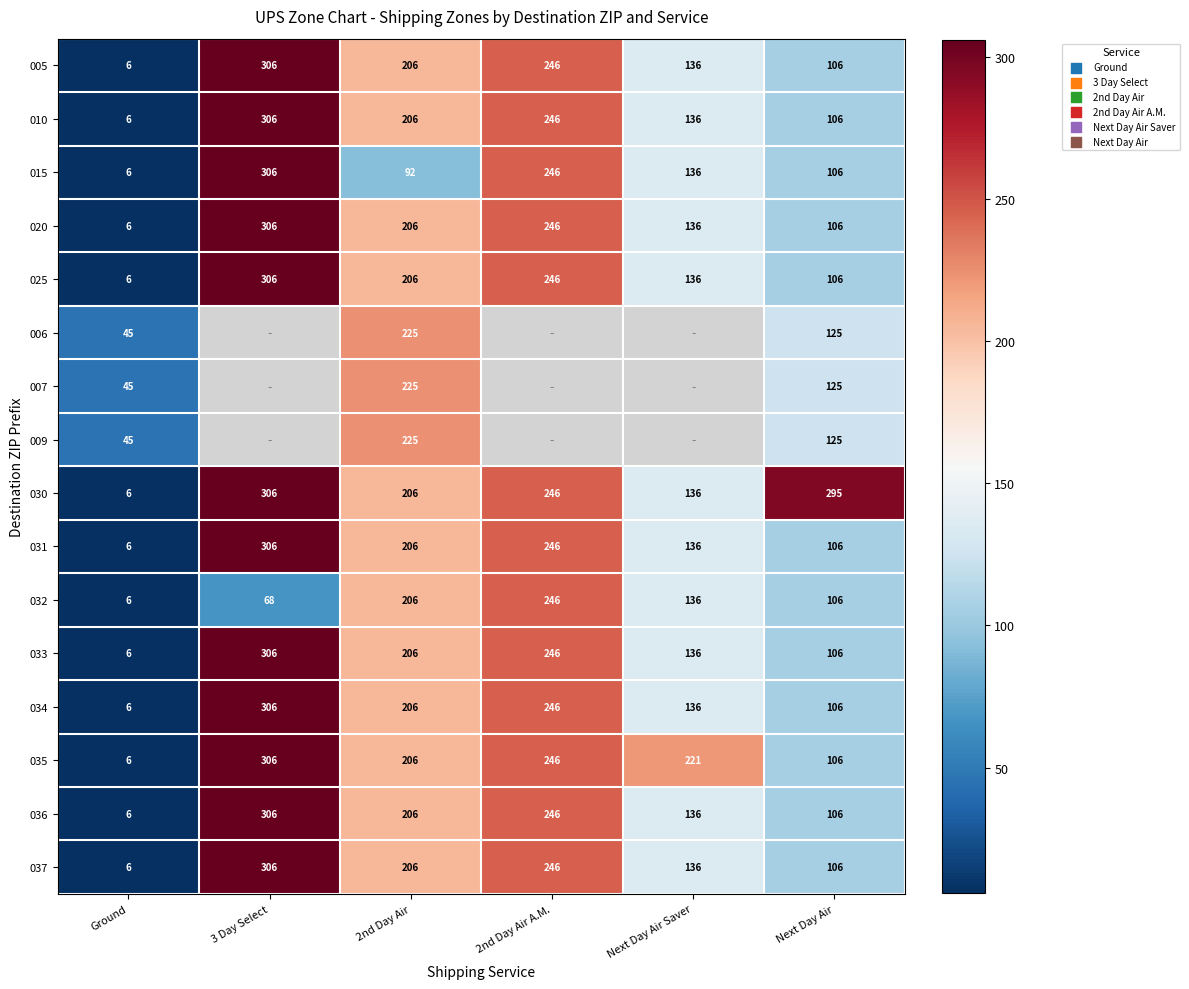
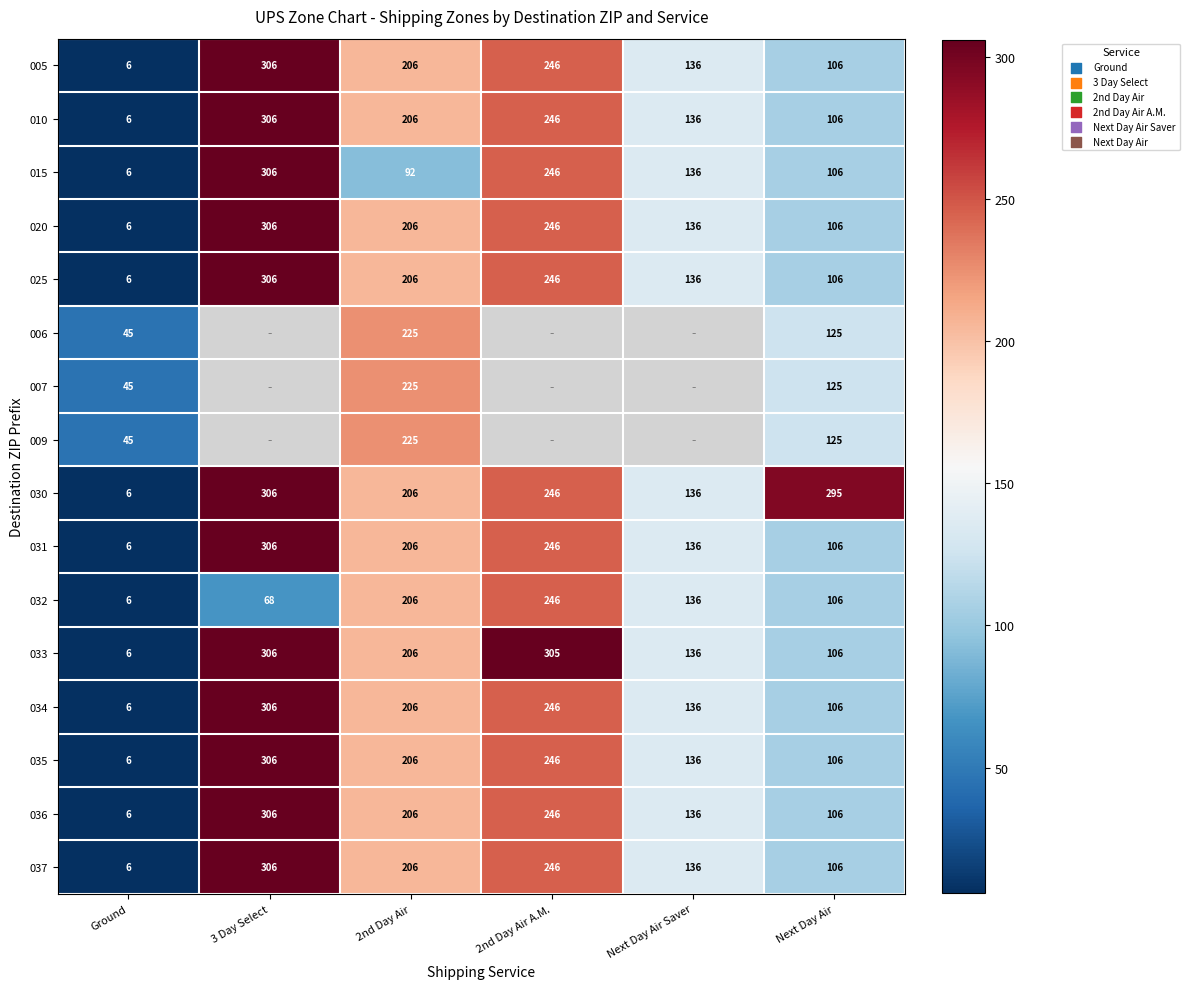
033, 2nd Day Air A.M.: 246 -> 305
035, Next Day Air Saver: 221 -> 136
